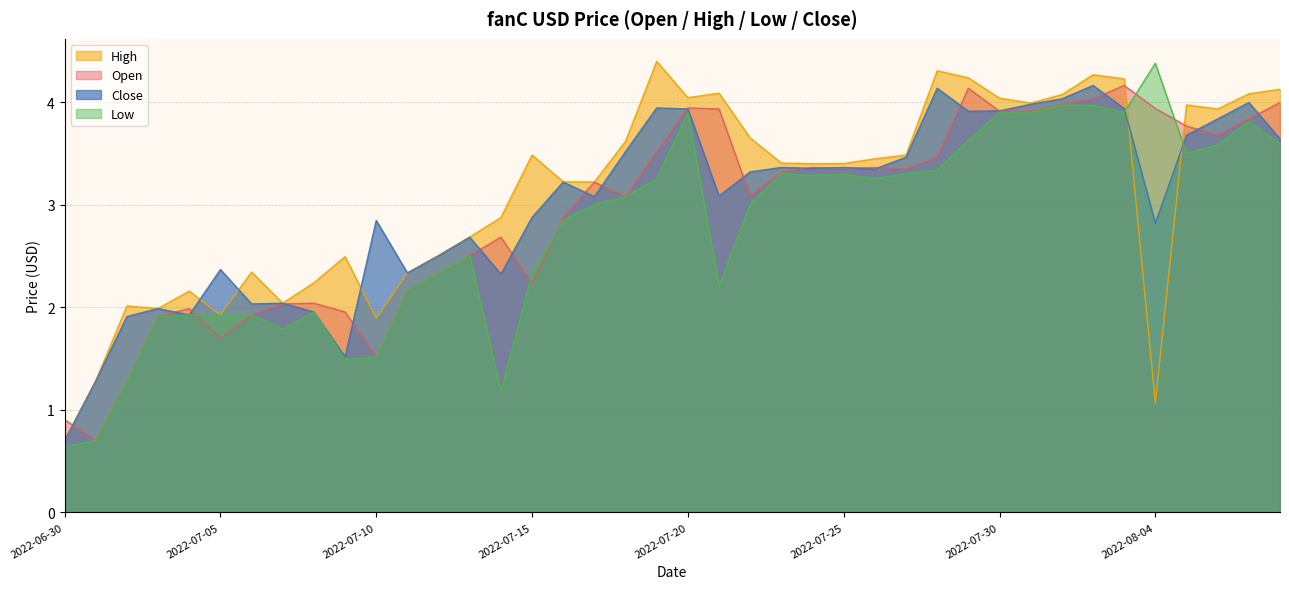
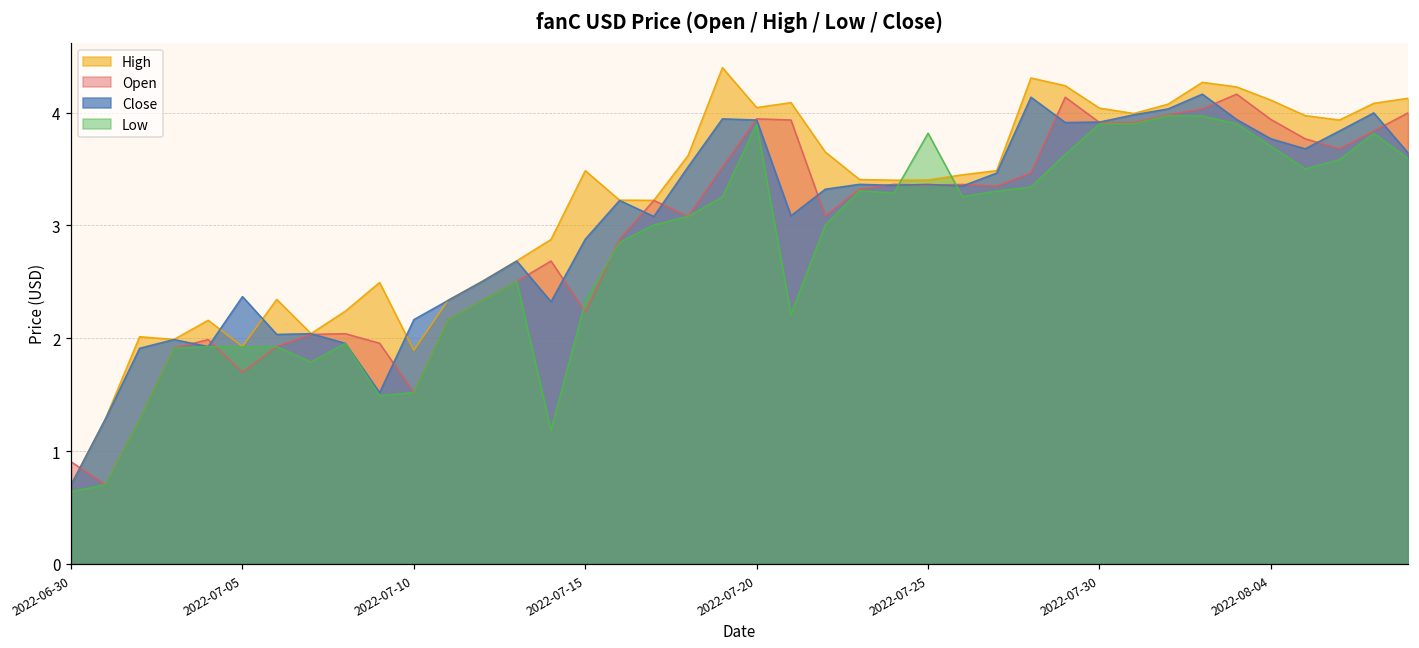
Close, 2022-07-10: 2.85 -> 2.17
Low, 2022-07-25: 3.30 -> 3.82
High, 2022-08-04: 1.07 -> 4.11
Close, 2022-08-04: 2.82 -> 3.77
Low, 2022-08-04: 4.38 -> 3.70
